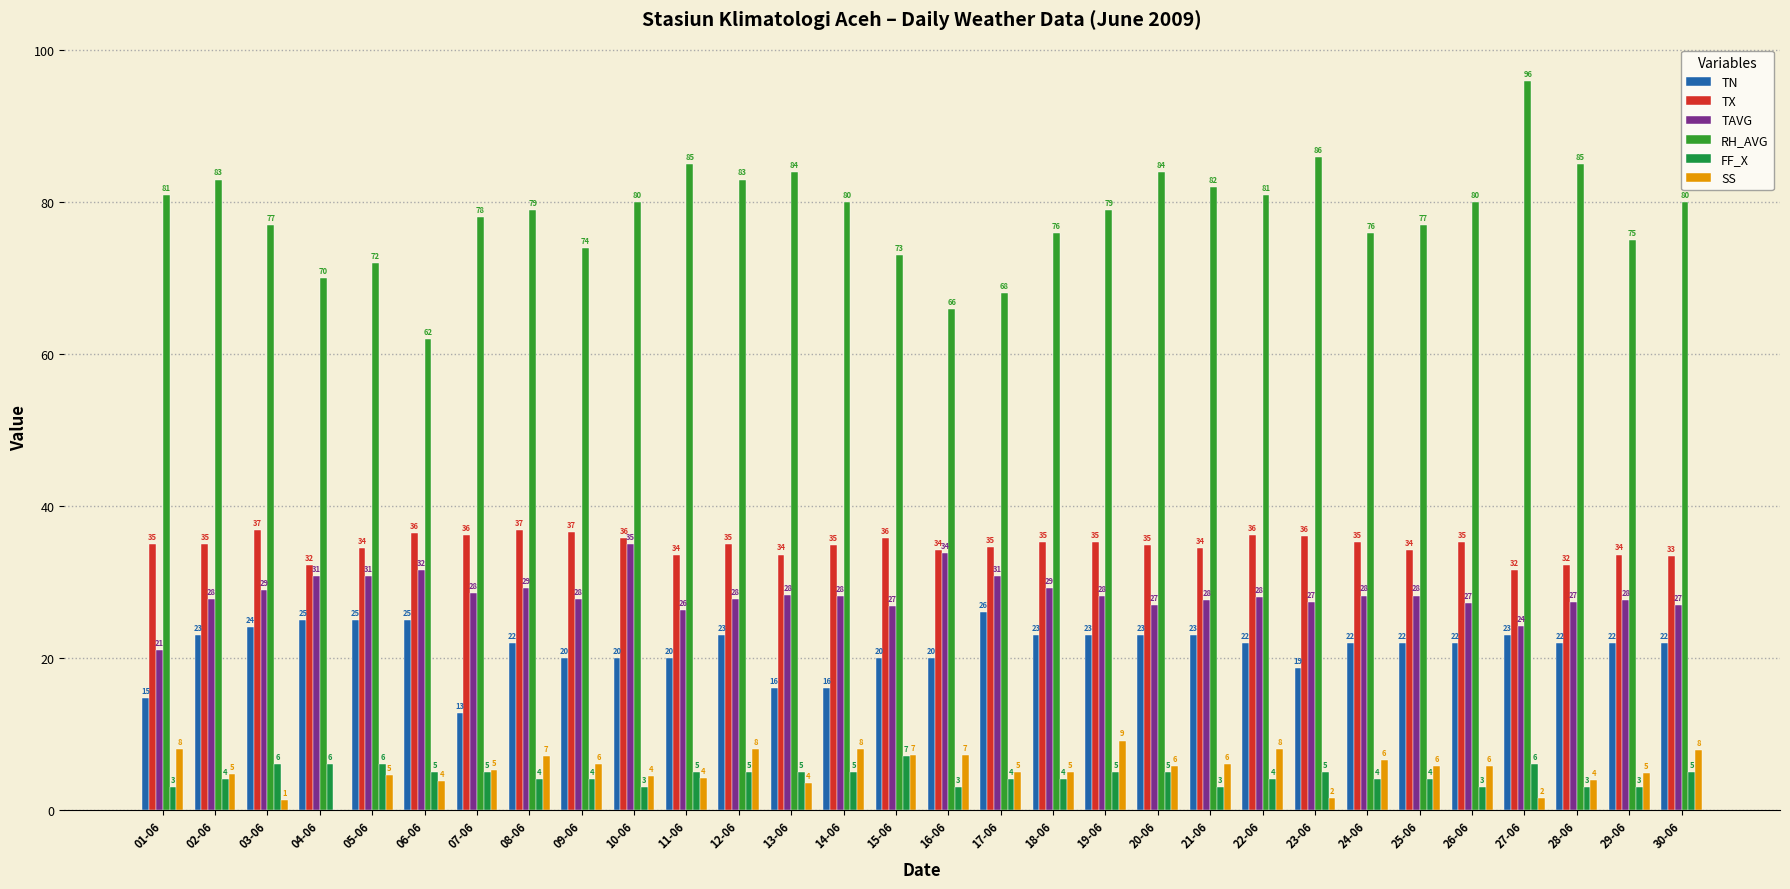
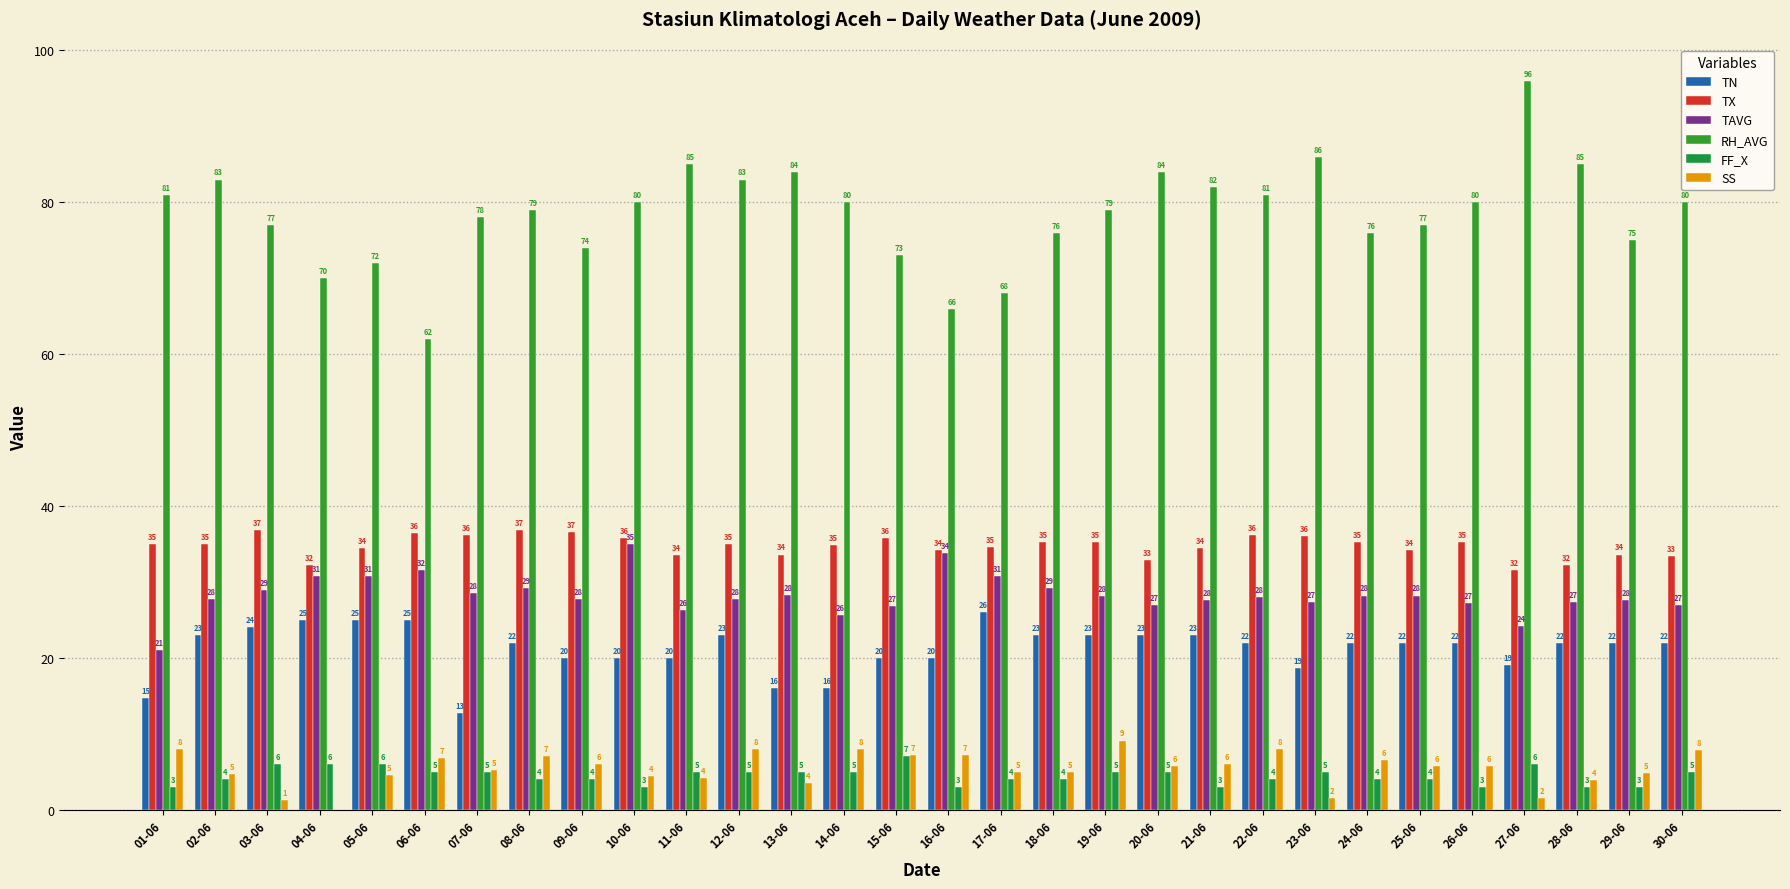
SS, 06-06: 4 -> 7
TAVG, 14-06: 28 -> 26
TX, 20-06: 35 -> 33
TN, 27-06: 23 -> 19
